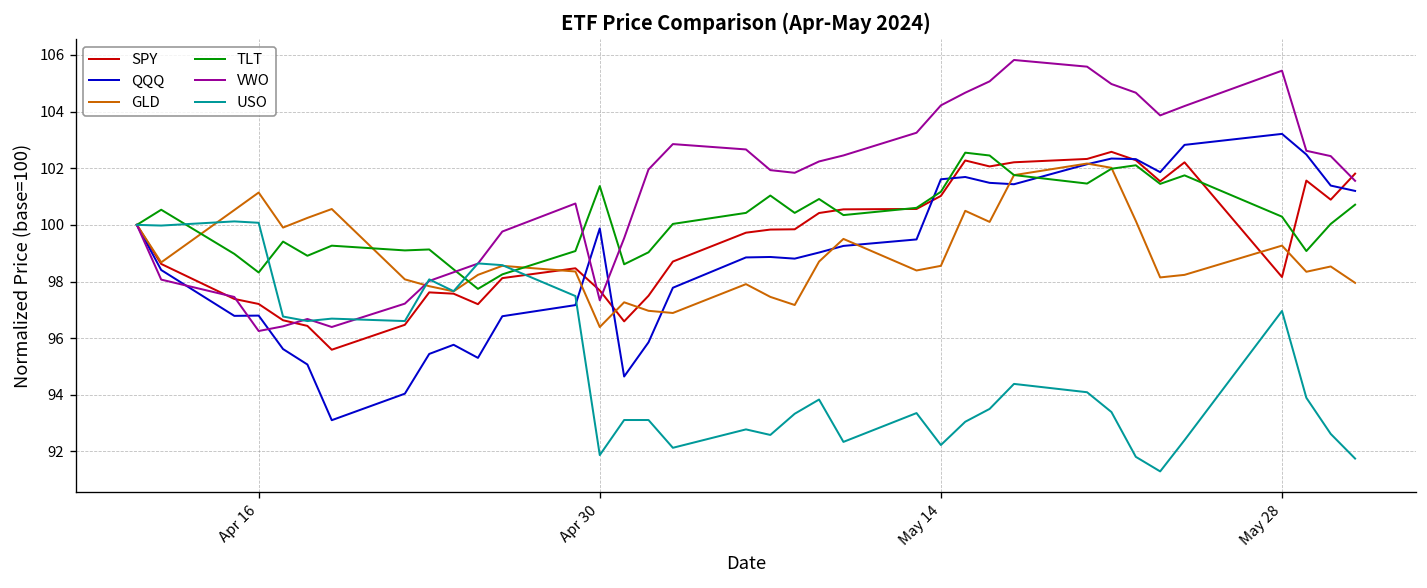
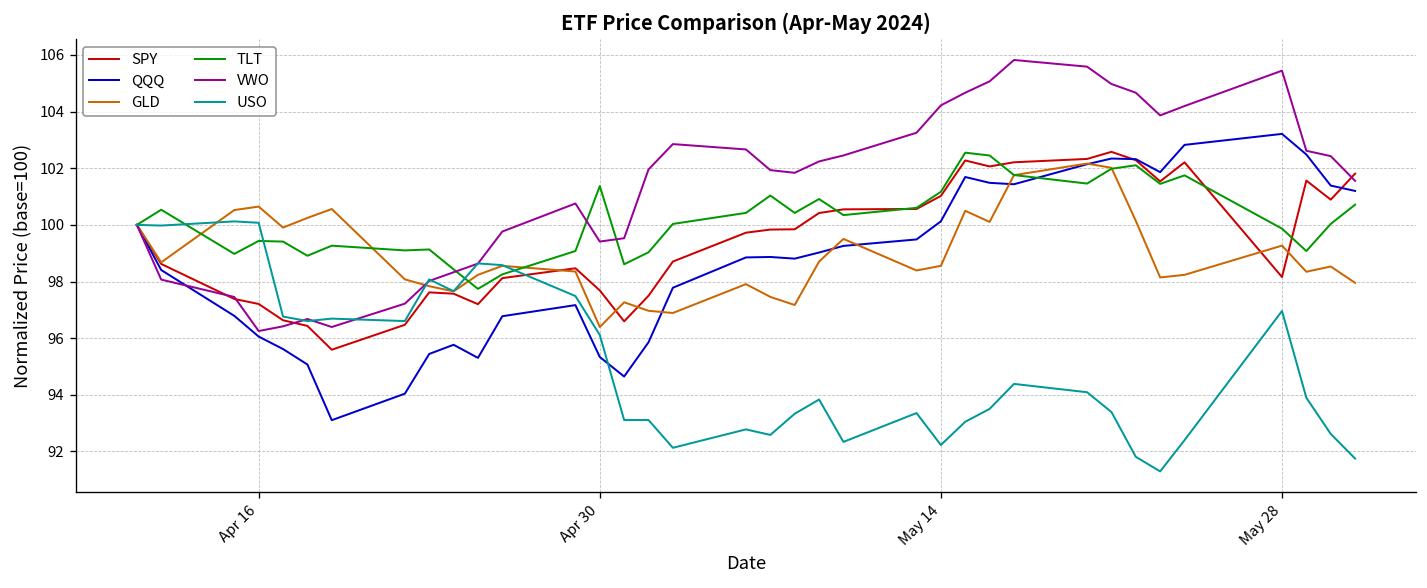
QQQ, Apr 16: 96.8 -> 96.1
GLD, Apr 16: 101.1 -> 100.6
TLT, Apr 16: 98.3 -> 99.4
QQQ, Apr 30: 99.9 -> 95.3
VWO, Apr 30: 97.3 -> 99.4
USO, Apr 30: 91.9 -> 96.1
QQQ, May 14: 101.6 -> 100.1
TLT, May 28: 100.3 -> 99.9
